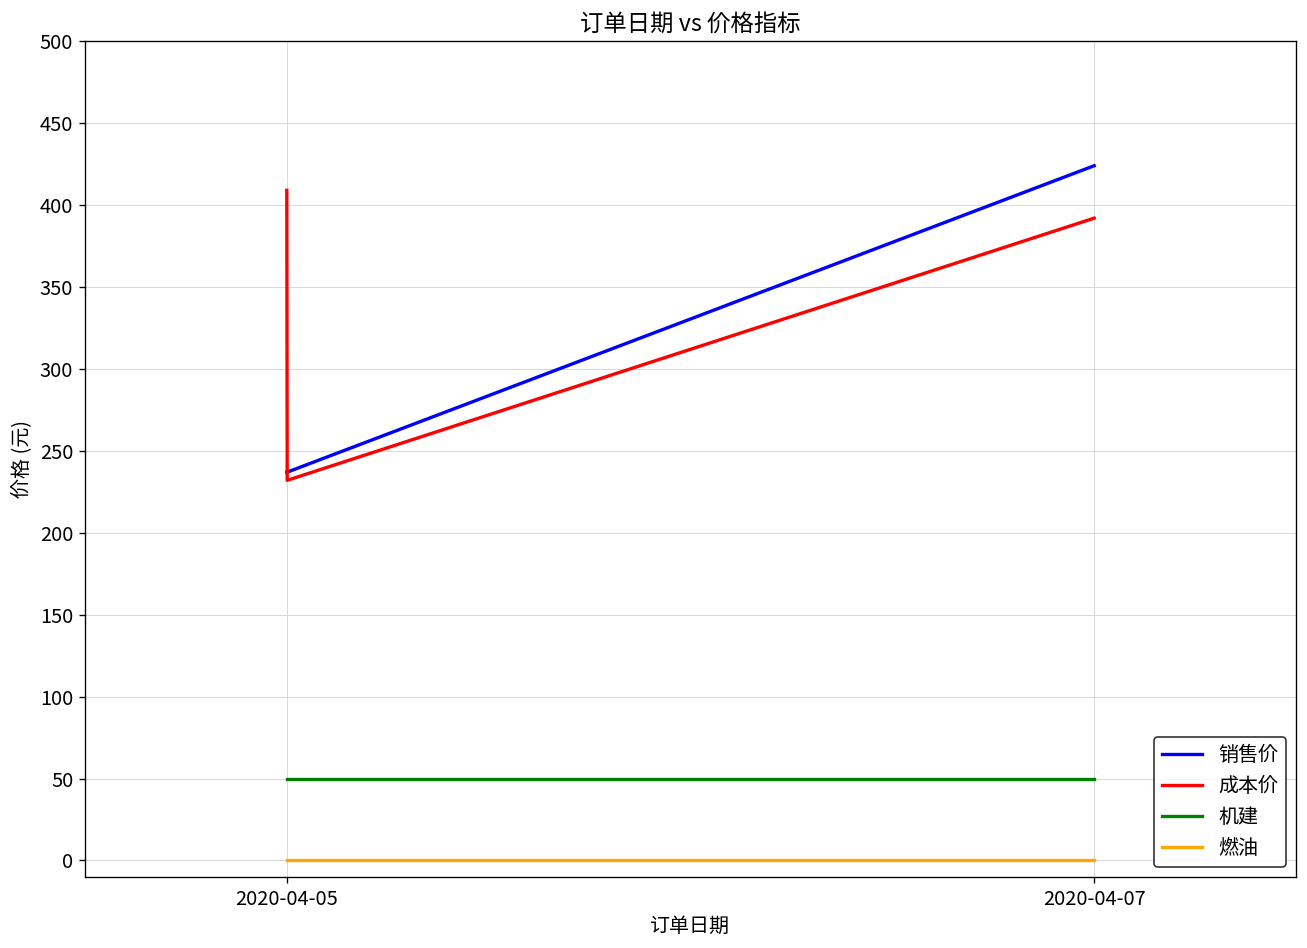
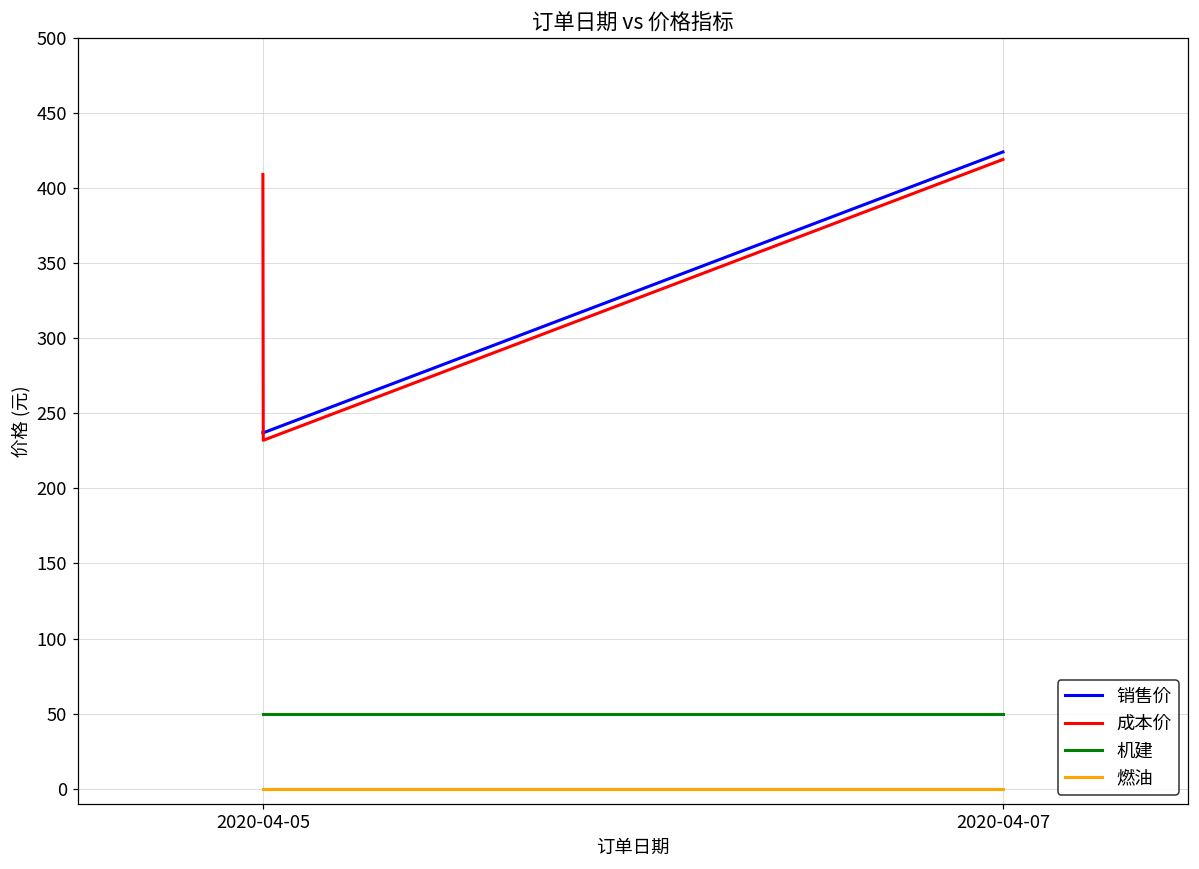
成本价, 2020-04-07: 392 -> 419
